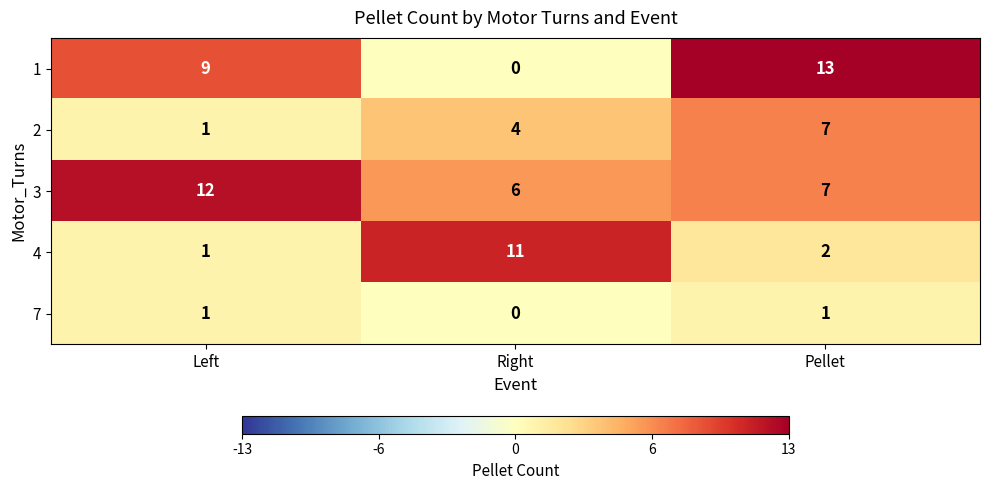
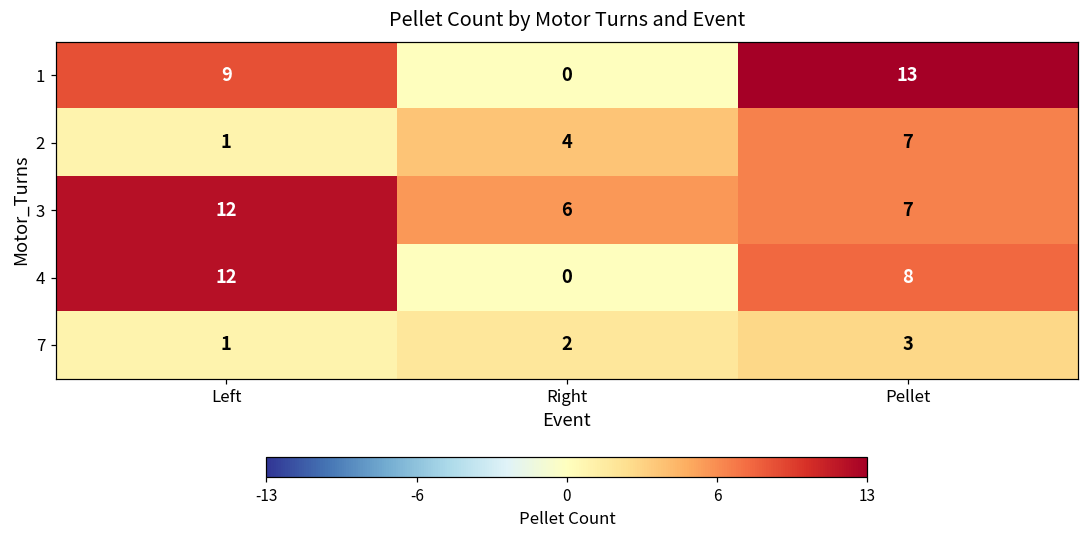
4, Left: 1 -> 12
4, Right: 11 -> 0
4, Pellet: 2 -> 8
7, Right: 0 -> 2
7, Pellet: 1 -> 3
